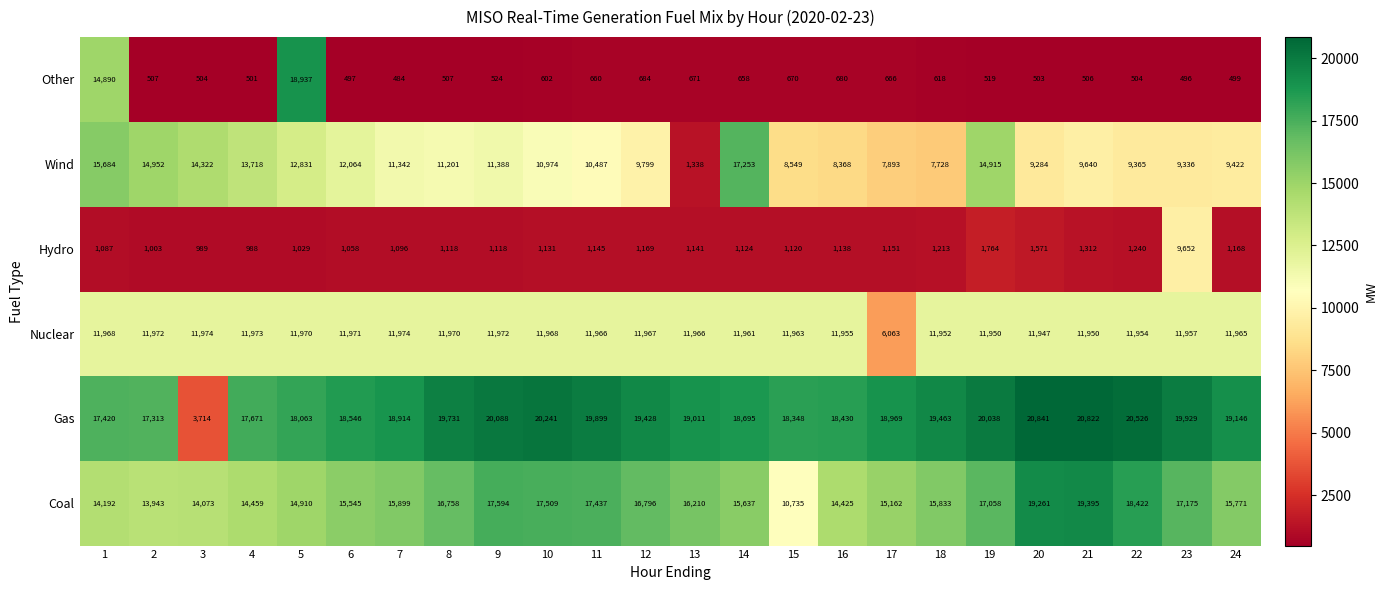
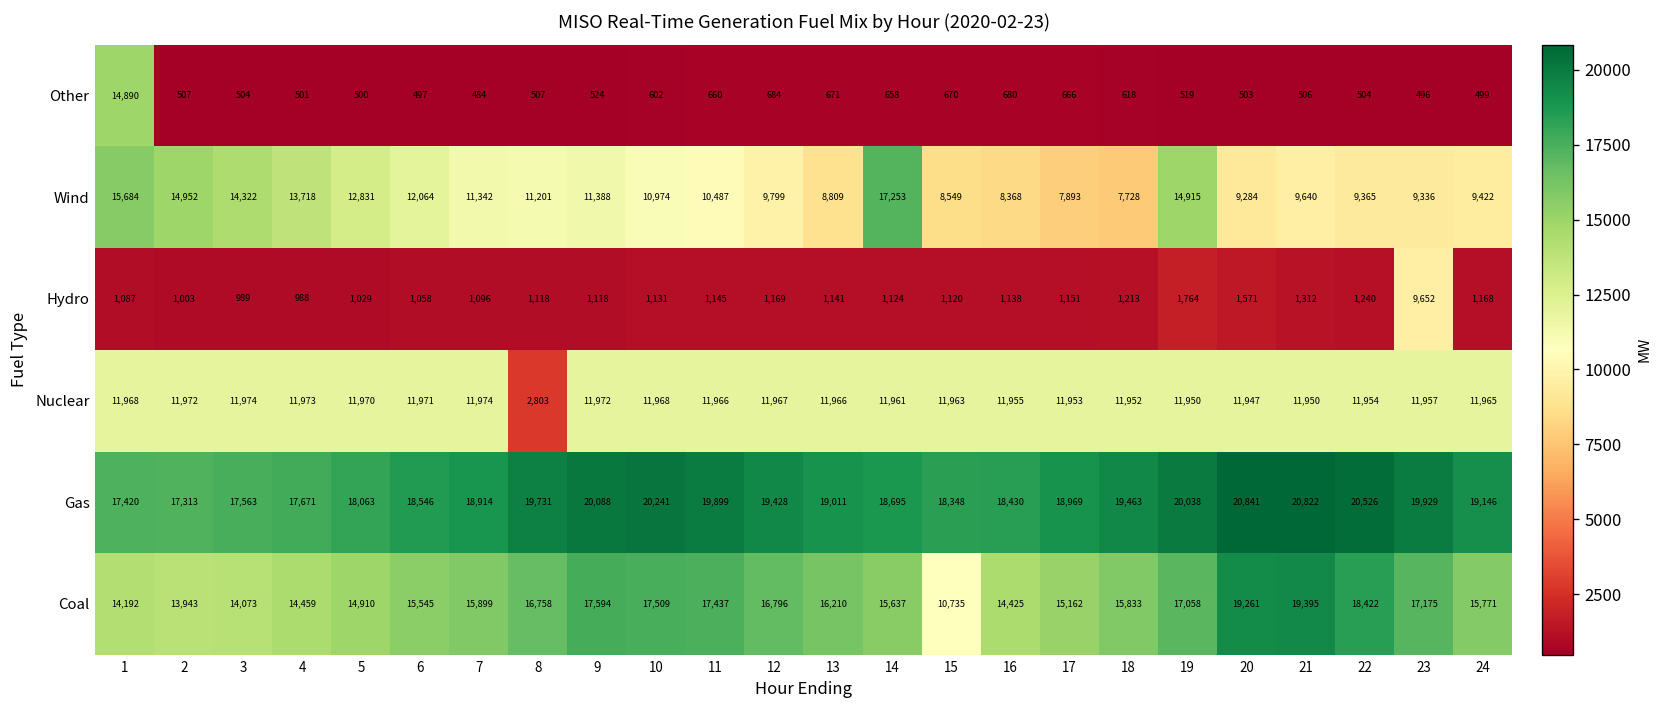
Other, 5: 18,937 -> 500
Wind, 13: 1,338 -> 8,809
Nuclear, 8: 11,970 -> 2,803
Nuclear, 17: 6,063 -> 11,953
Gas, 3: 3,714 -> 17,563
